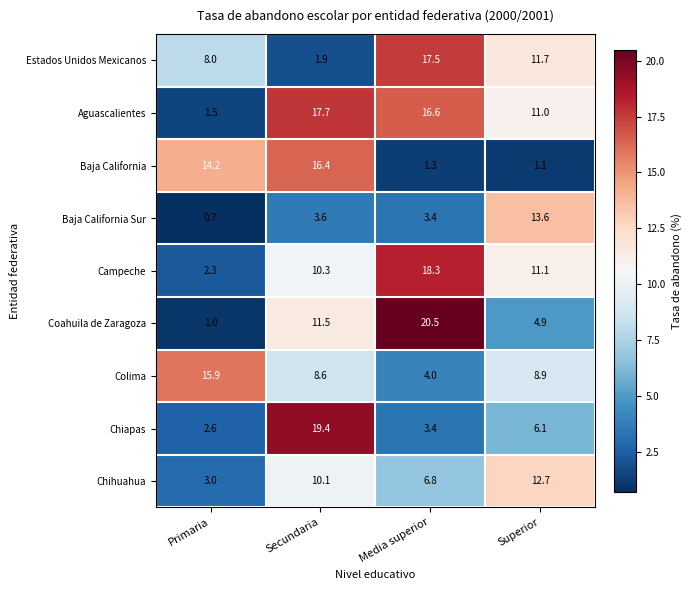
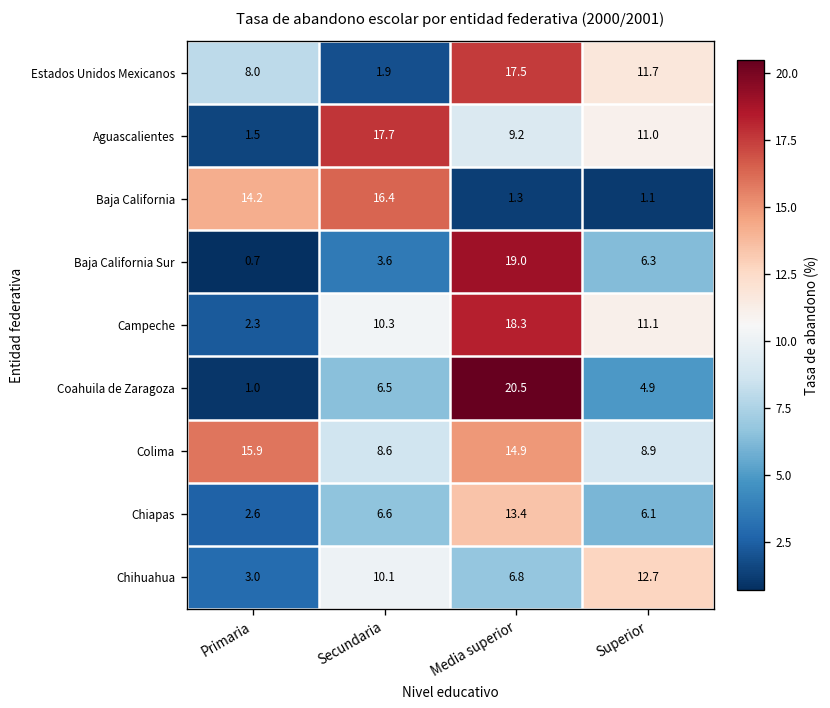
Aguascalientes, Media superior: 16.6 -> 9.2
Baja California Sur, Media superior: 3.4 -> 19.0
Baja California Sur, Superior: 13.6 -> 6.3
Coahuila de Zaragoza, Secundaria: 11.5 -> 6.5
Colima, Media superior: 4.0 -> 14.9
Chiapas, Secundaria: 19.4 -> 6.6
Chiapas, Media superior: 3.4 -> 13.4
